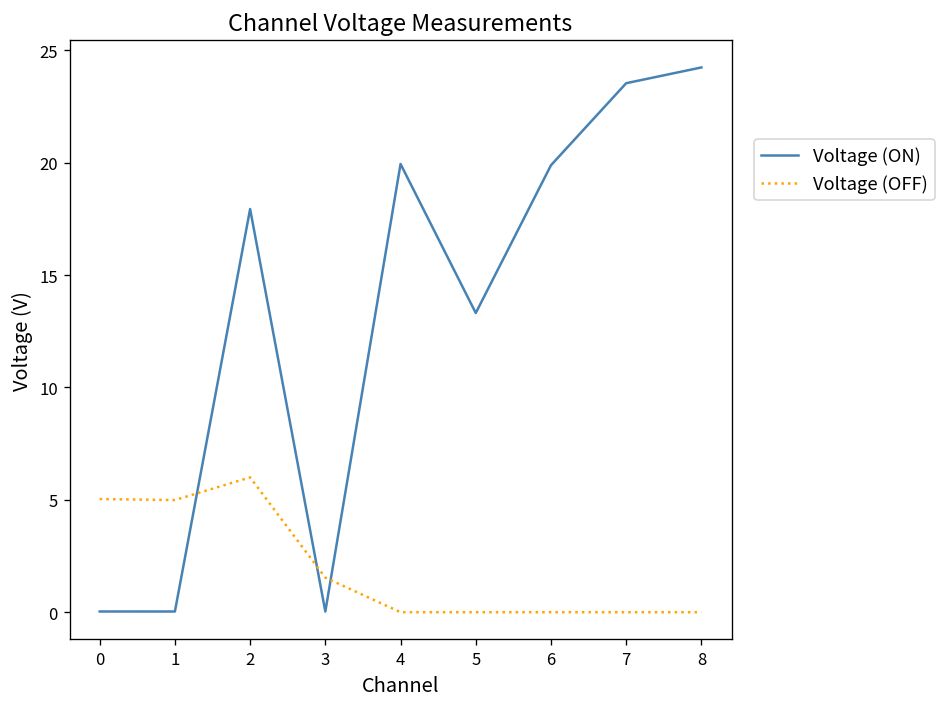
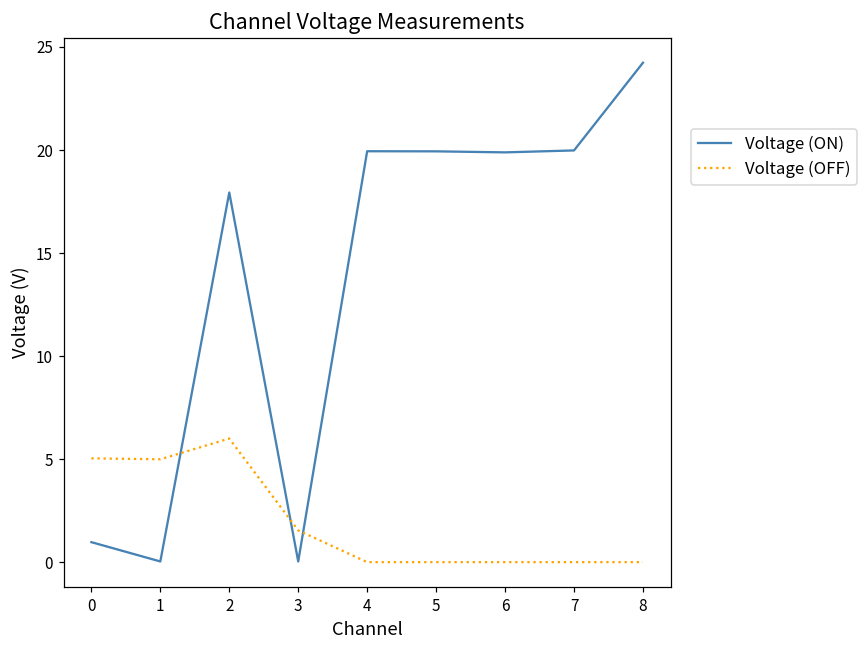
Voltage (ON), 0: 0.0 -> 1.0
Voltage (ON), 5: 13.3 -> 19.9
Voltage (ON), 7: 23.5 -> 20.0
